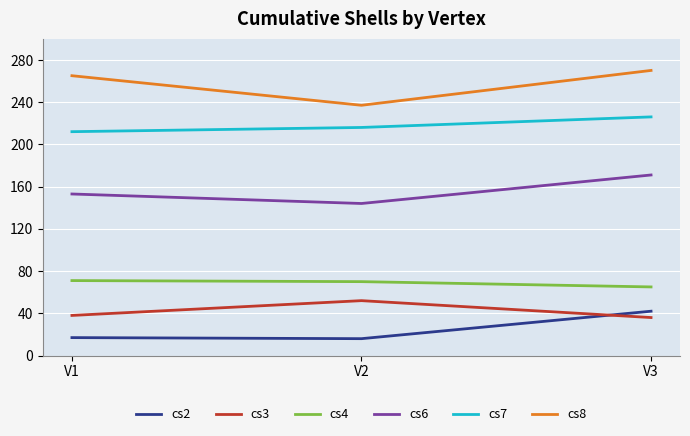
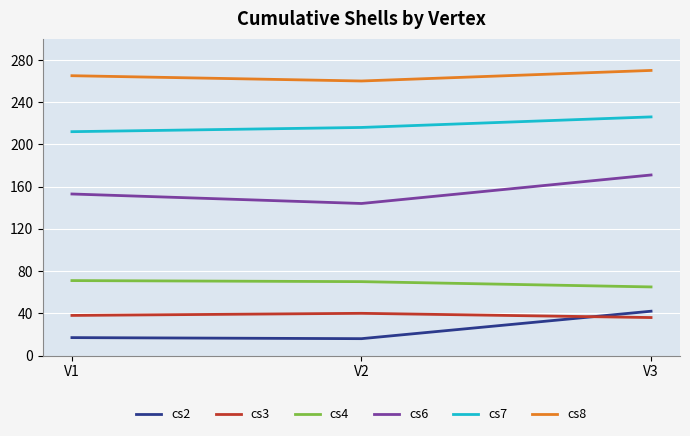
cs3, V2: 52 -> 40
cs8, V2: 237 -> 260
